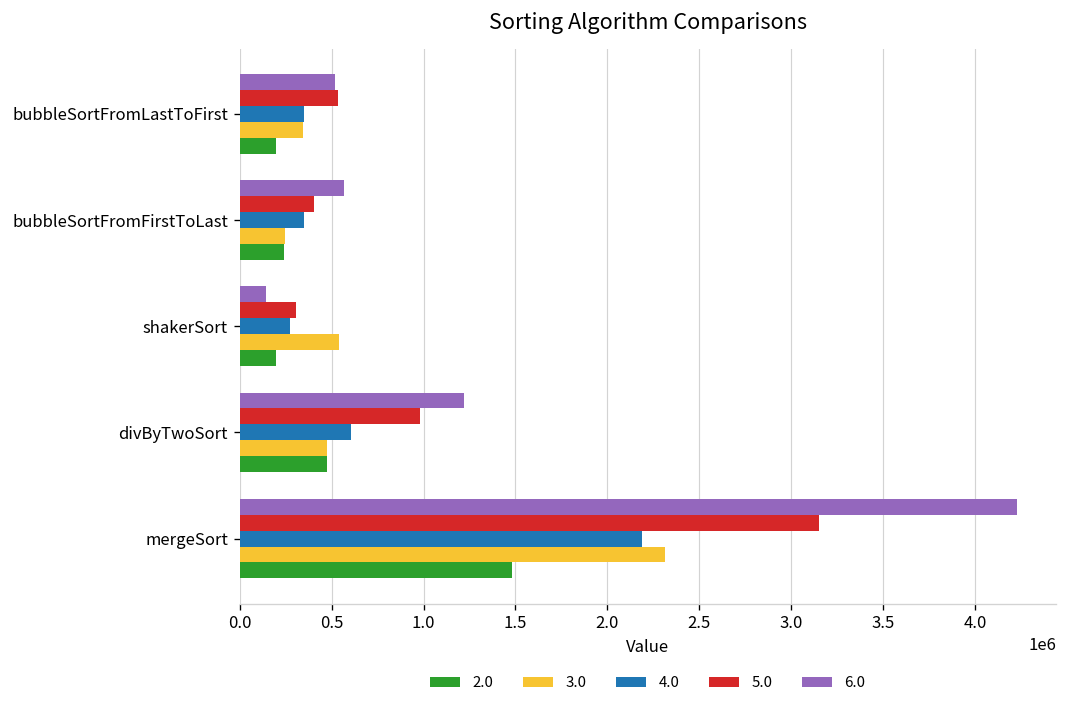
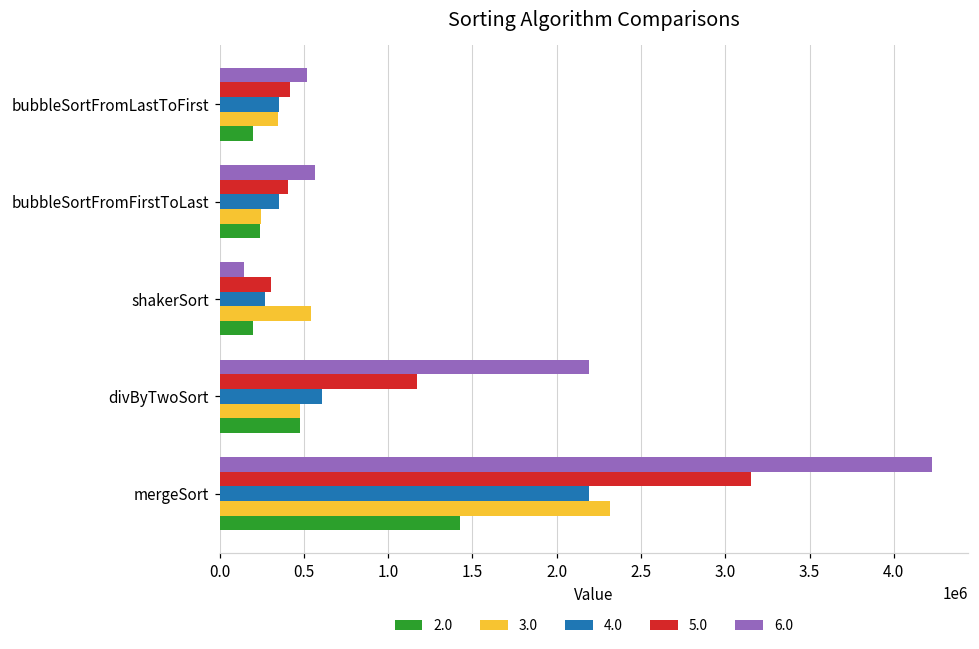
5.0, bubbleSortFromLastToFirst: 530000 -> 420000
6.0, divByTwoSort: 1220000 -> 2190000
5.0, divByTwoSort: 980000 -> 1170000
2.0, mergeSort: 1480000 -> 1430000
